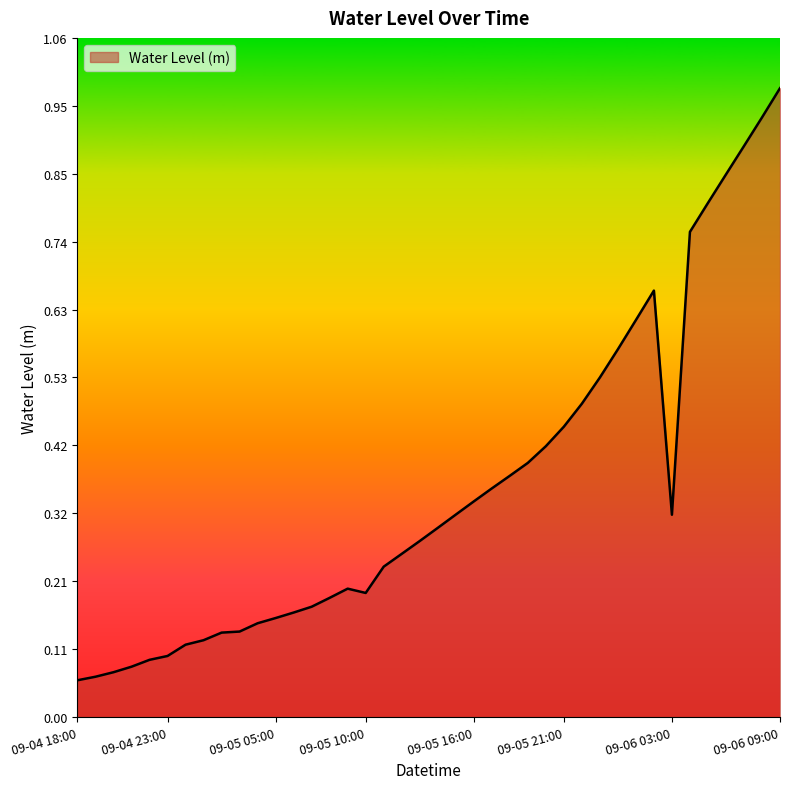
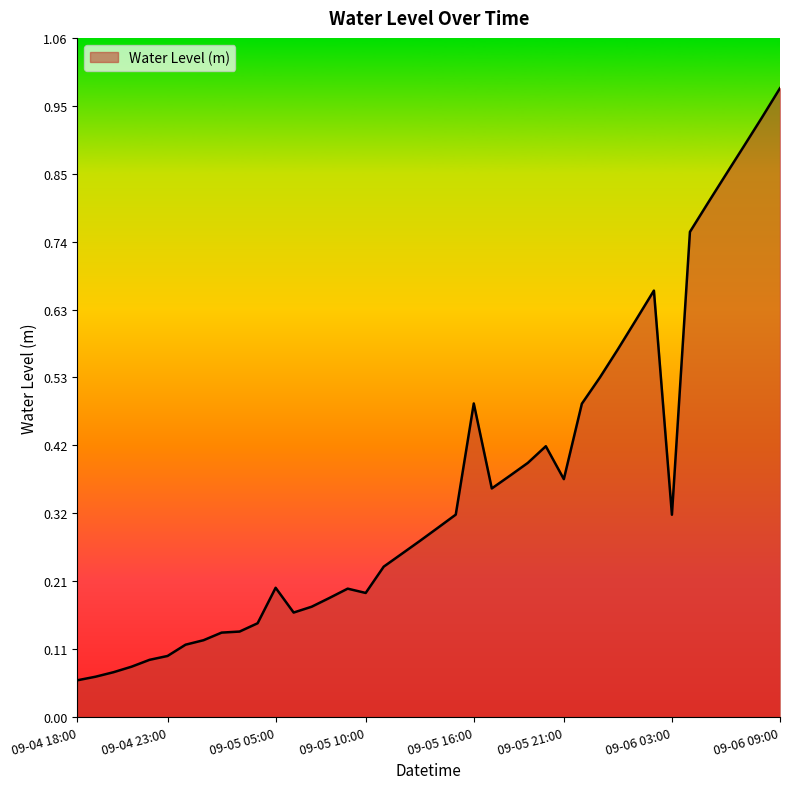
09-05 05:00: 0.15 -> 0.20
09-05 16:00: 0.34 -> 0.49
09-05 21:00: 0.45 -> 0.37
